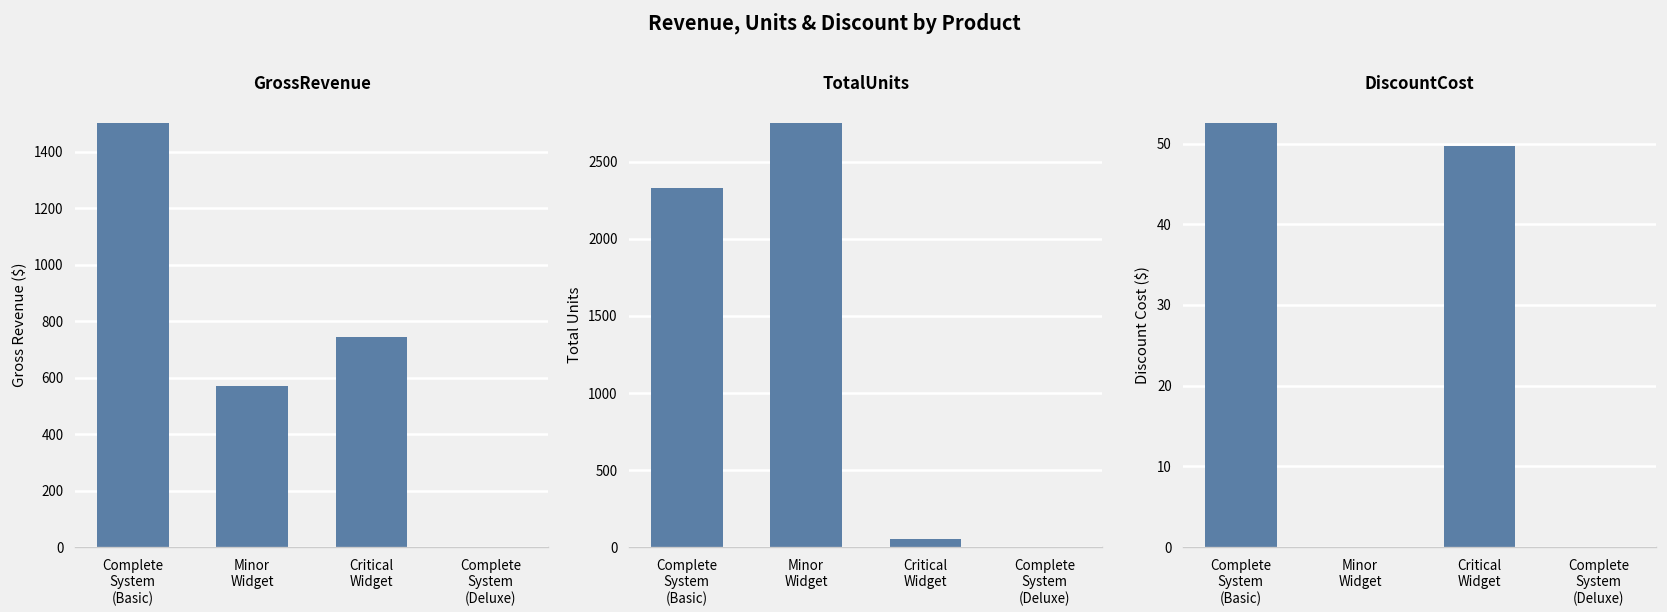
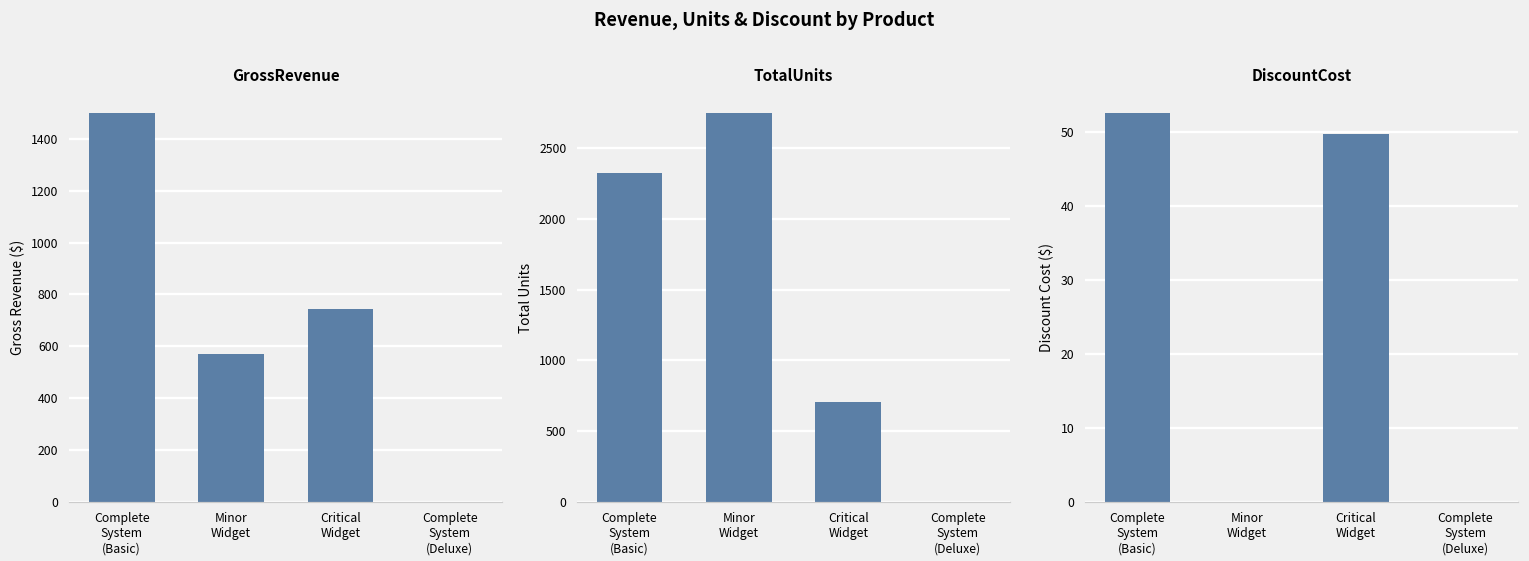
TotalUnits, Critical Widget: 50 -> 700
